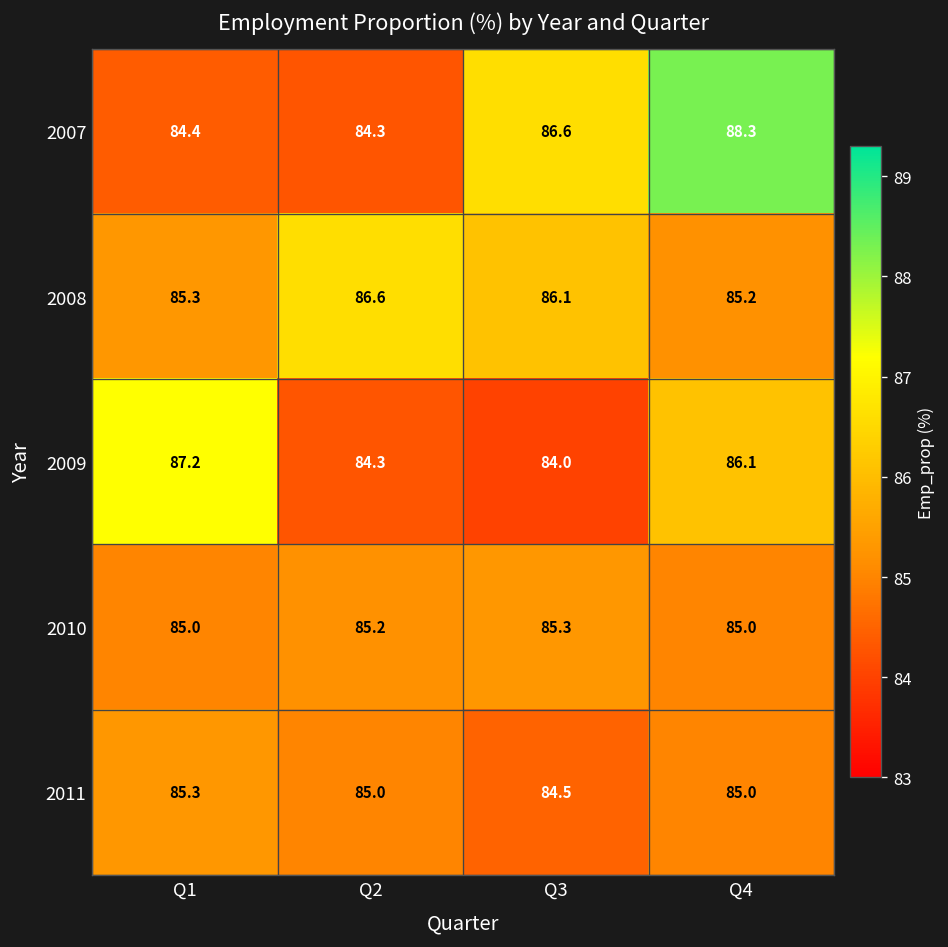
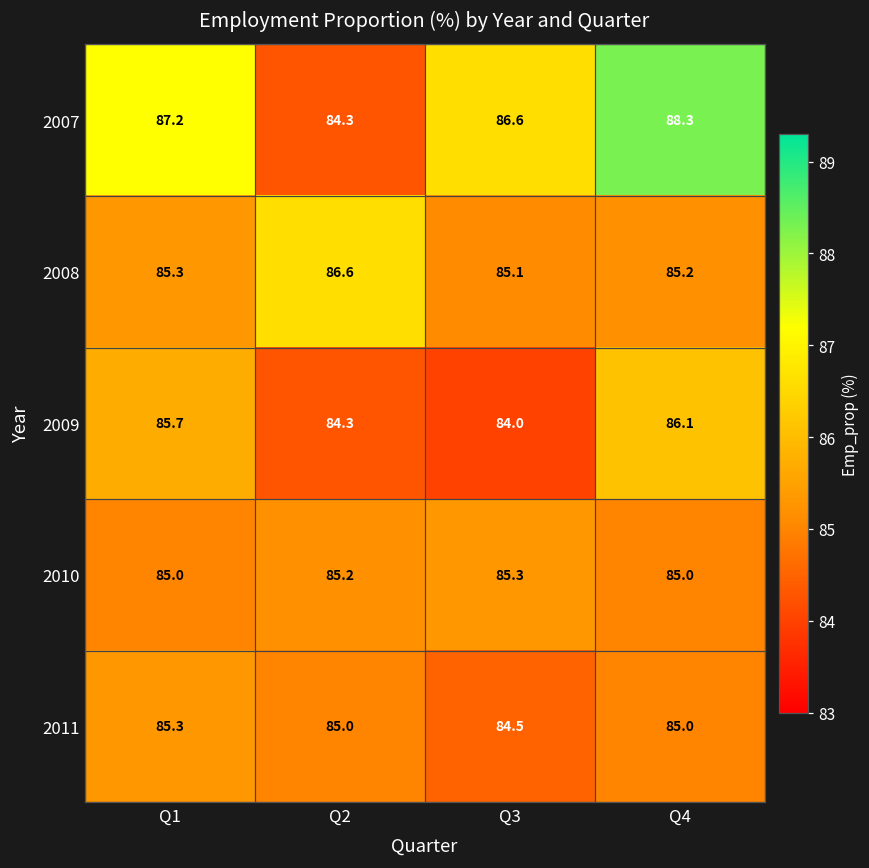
2007, Q1: 84.4 -> 87.2
2008, Q3: 86.1 -> 85.1
2009, Q1: 87.2 -> 85.7
